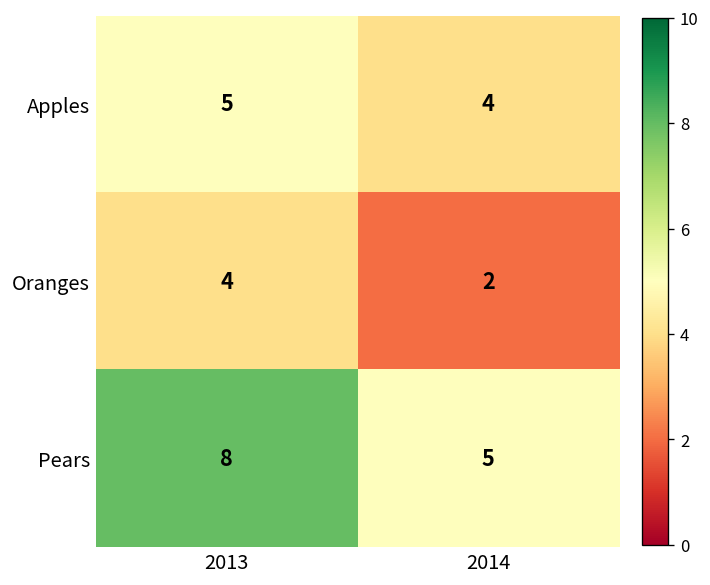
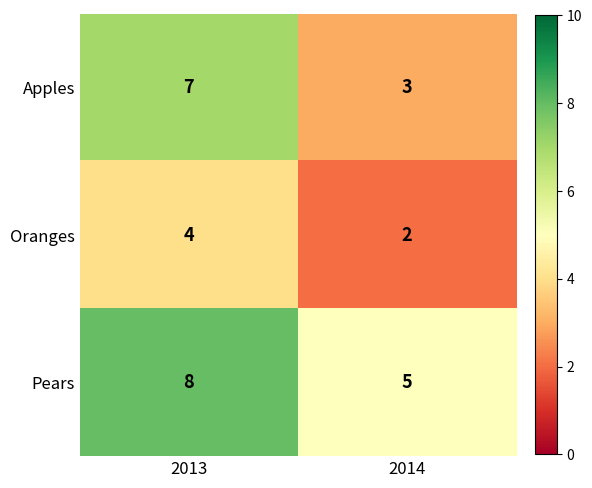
Apples, 2013: 5 -> 7
Apples, 2014: 4 -> 3
